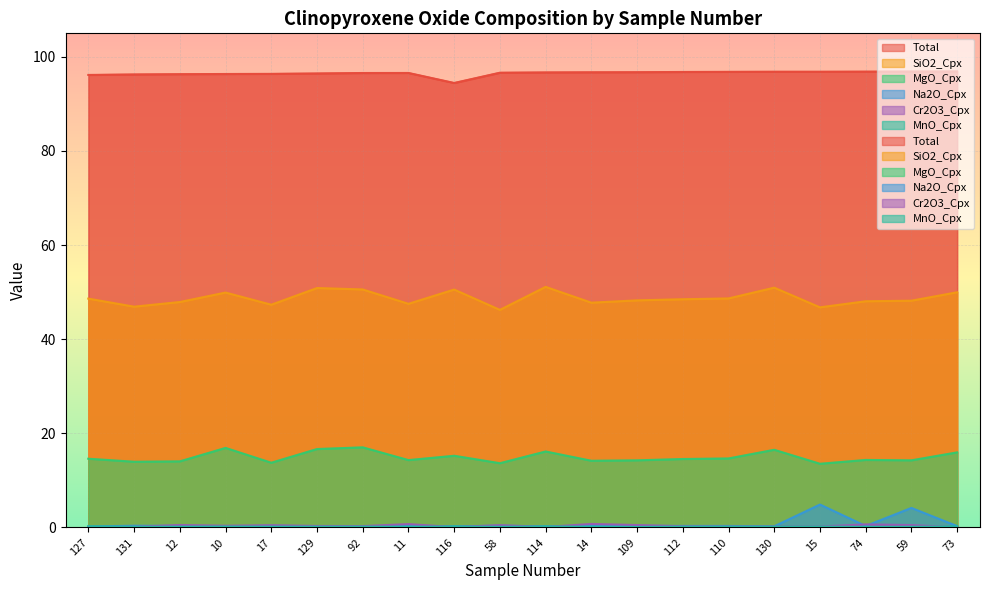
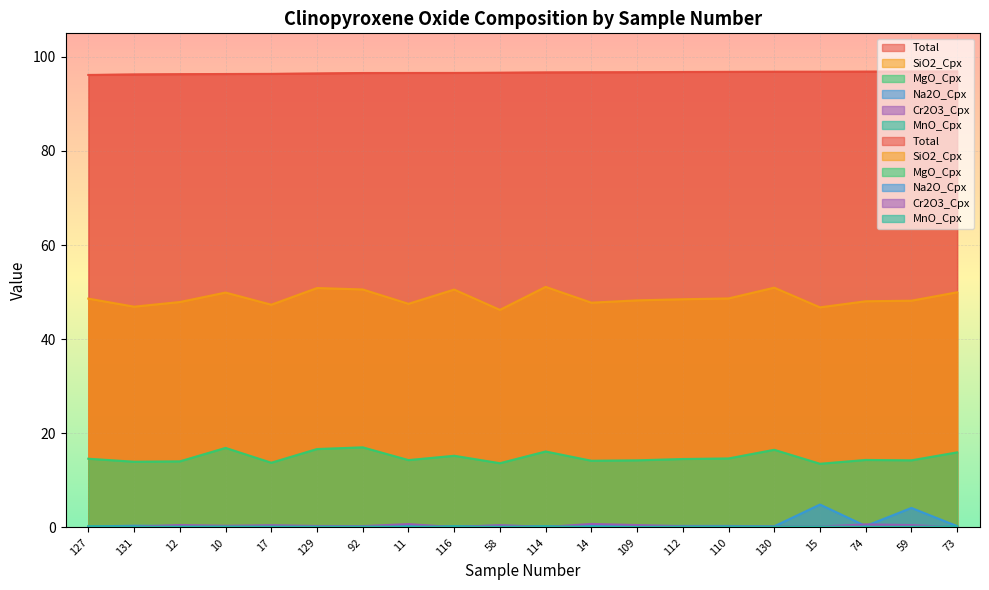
Total, 116: 94 -> 97
